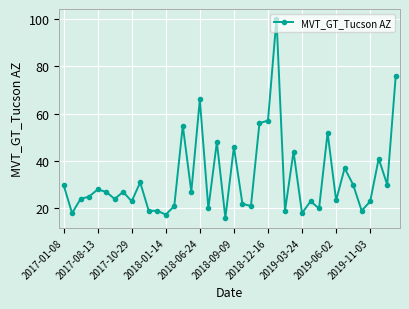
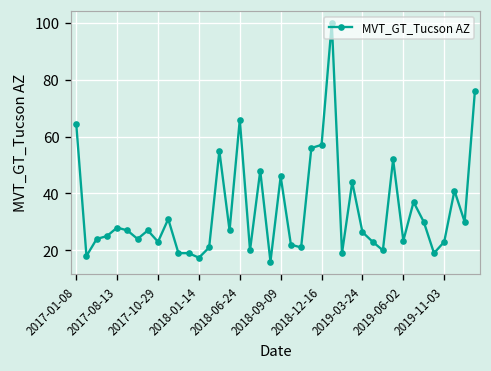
2017-01-08: 30 -> 65
2019-03-24: 18 -> 26
